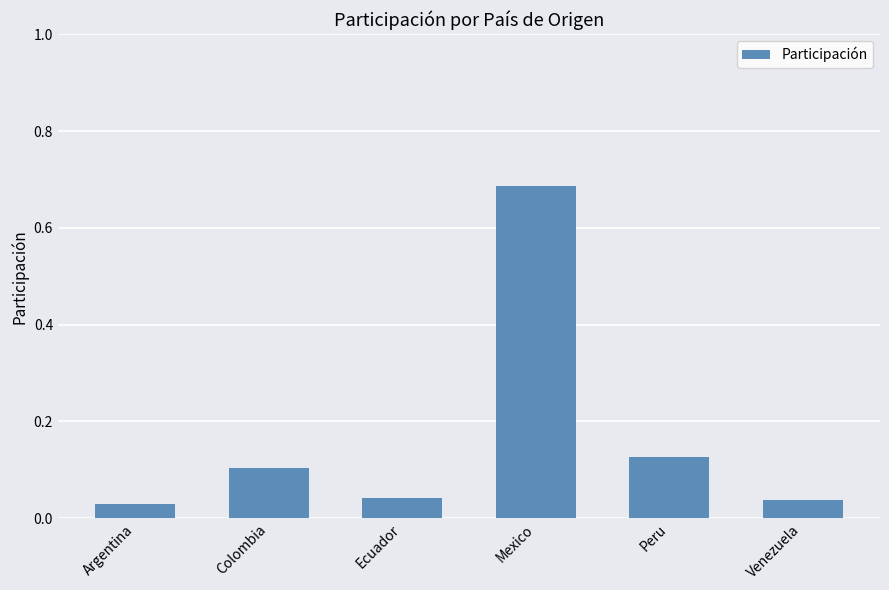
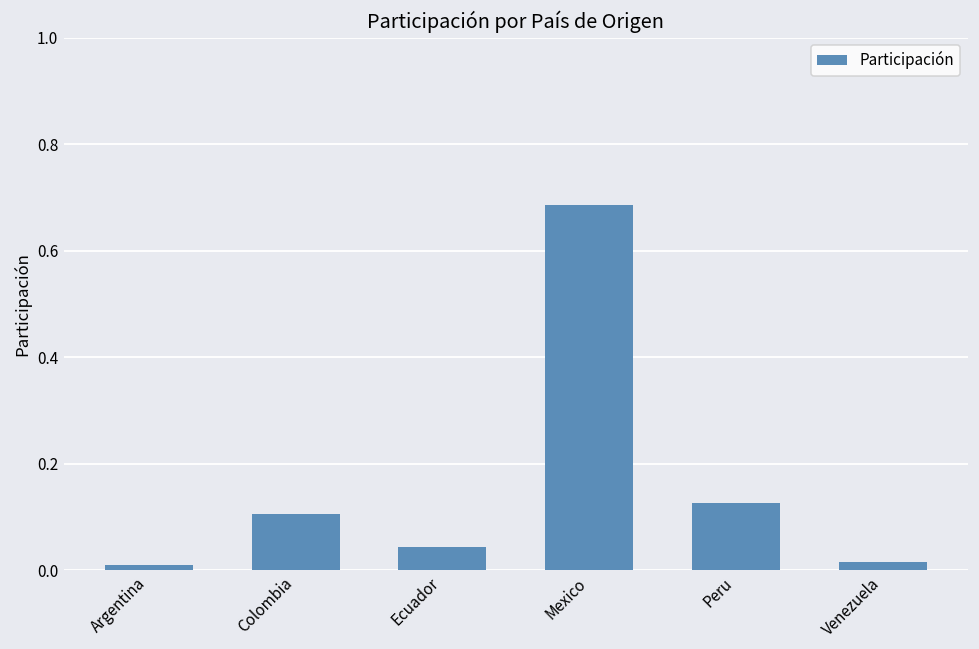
Argentina: 0.03 -> 0.01
Venezuela: 0.04 -> 0.01
